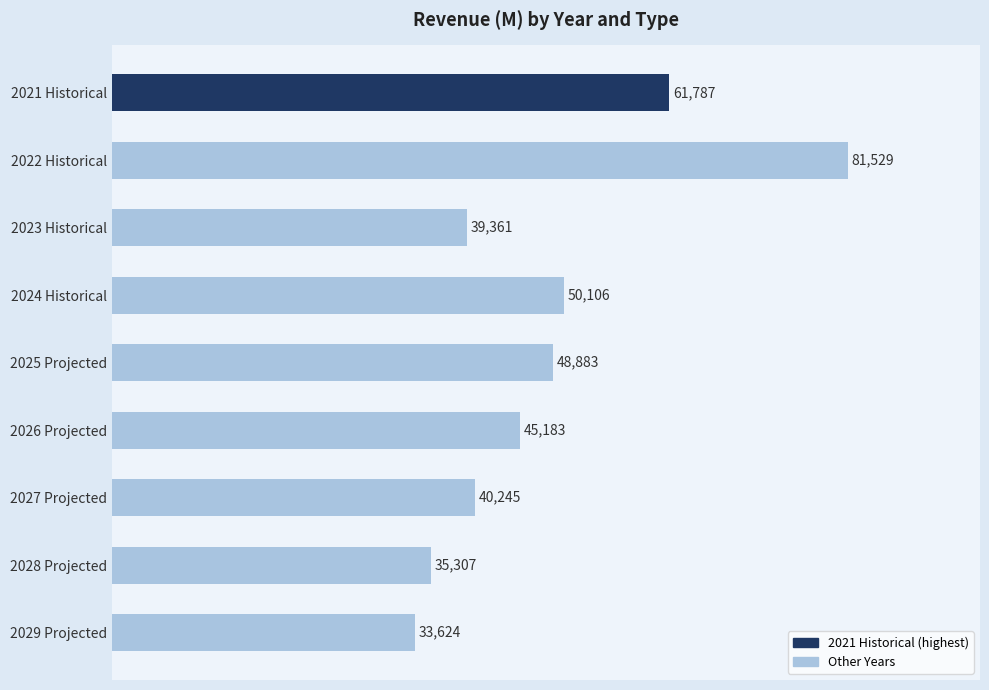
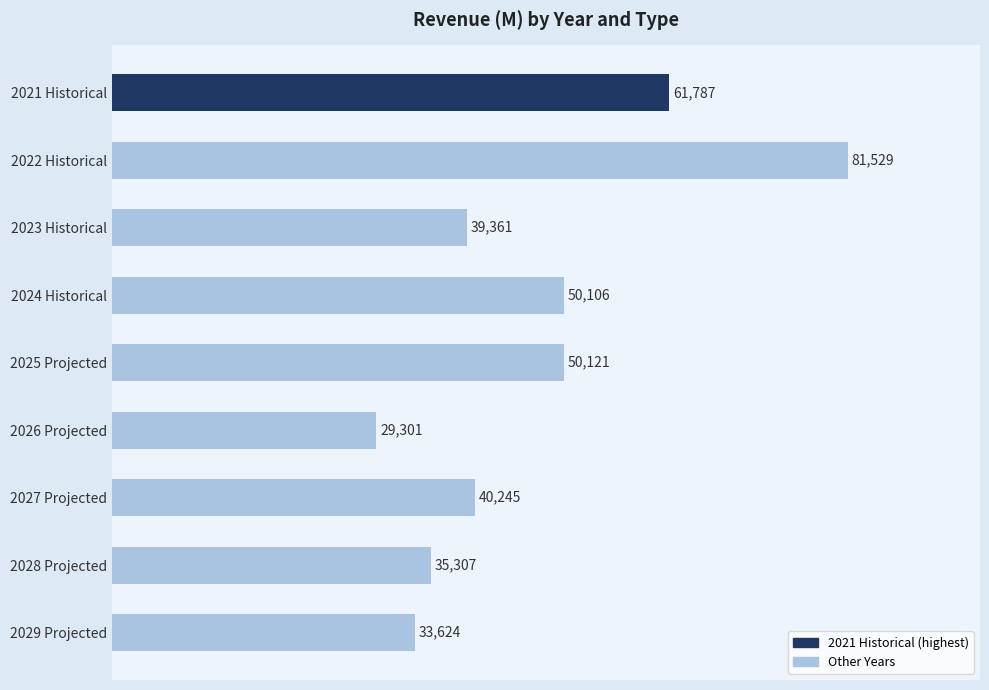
2025 Projected: 48,883 -> 50,121
2026 Projected: 45,183 -> 29,301
